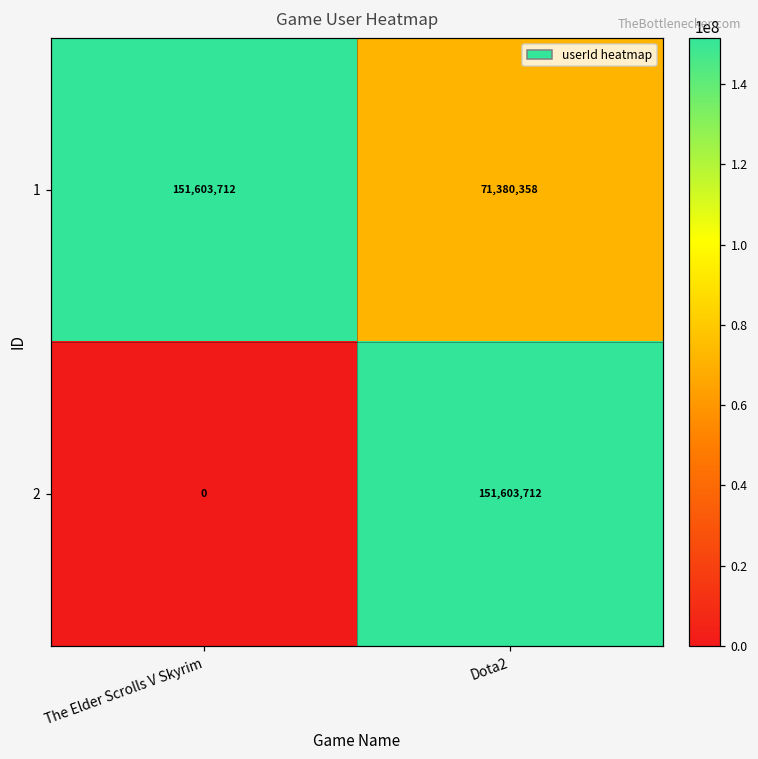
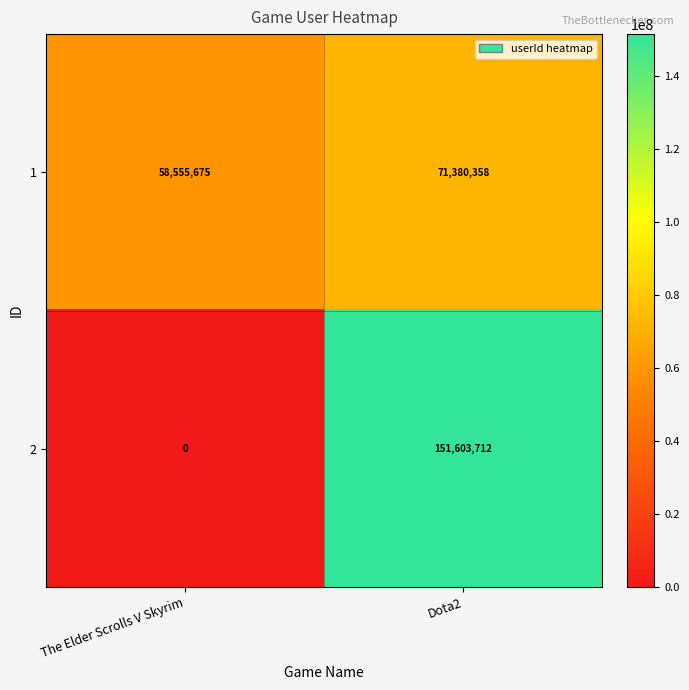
1, The Elder Scrolls V Skyrim: 151,603,712 -> 58,555,675
